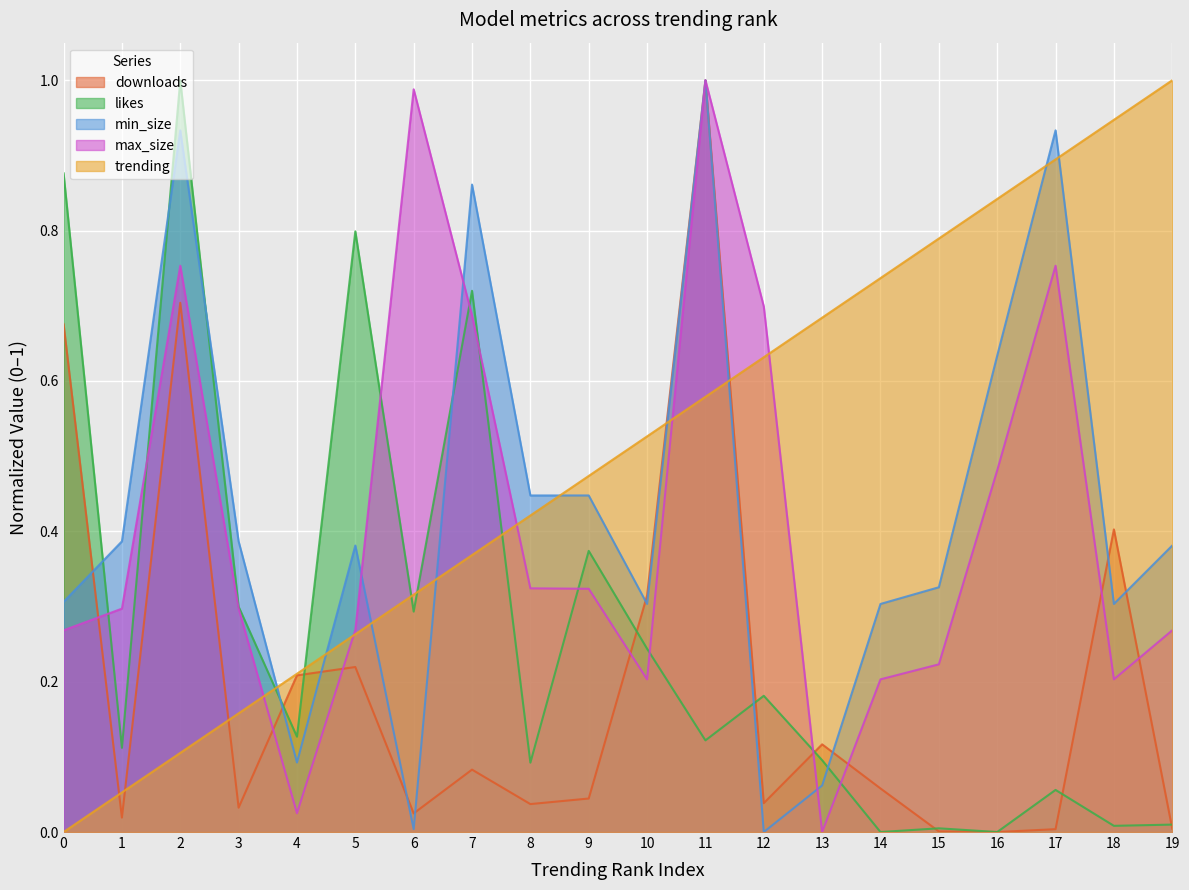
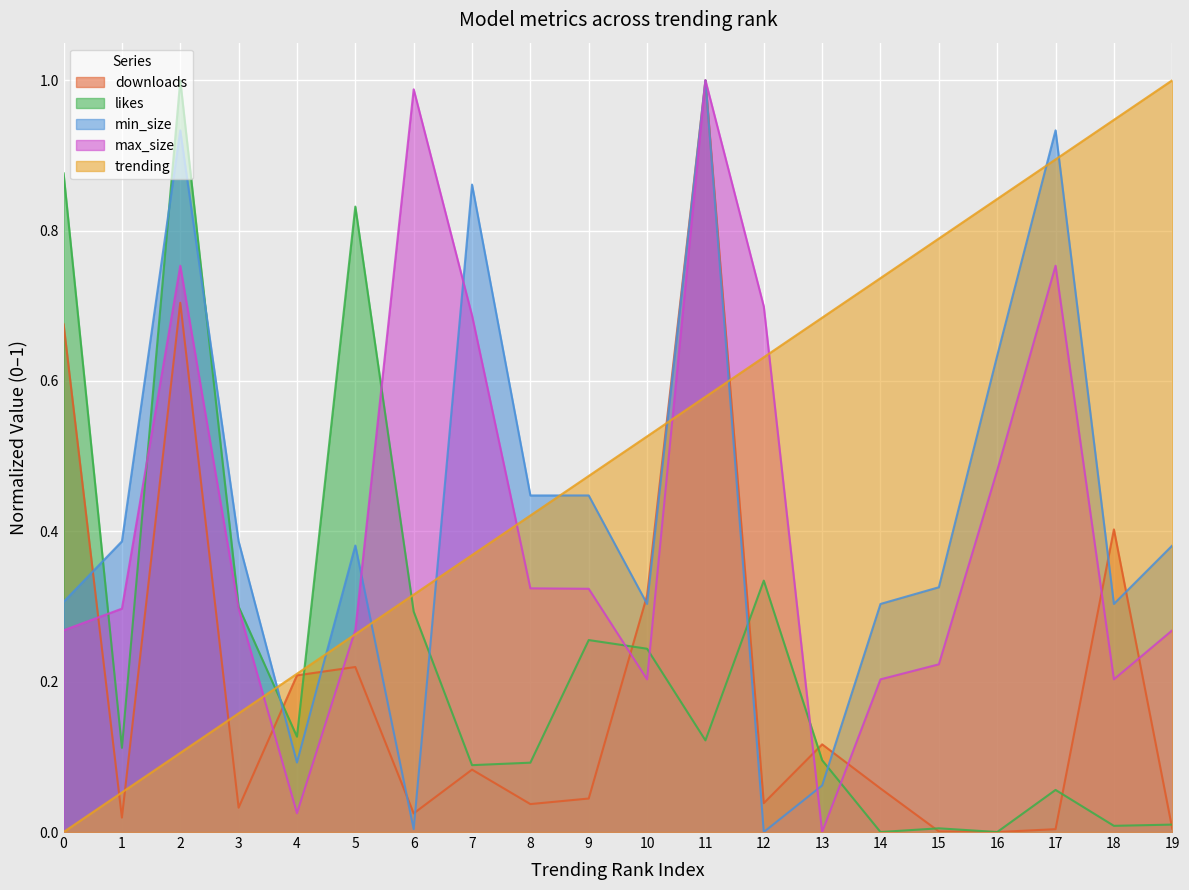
likes, 5: 0.80 -> 0.83
likes, 7: 0.72 -> 0.09
likes, 9: 0.37 -> 0.26
likes, 12: 0.18 -> 0.33
